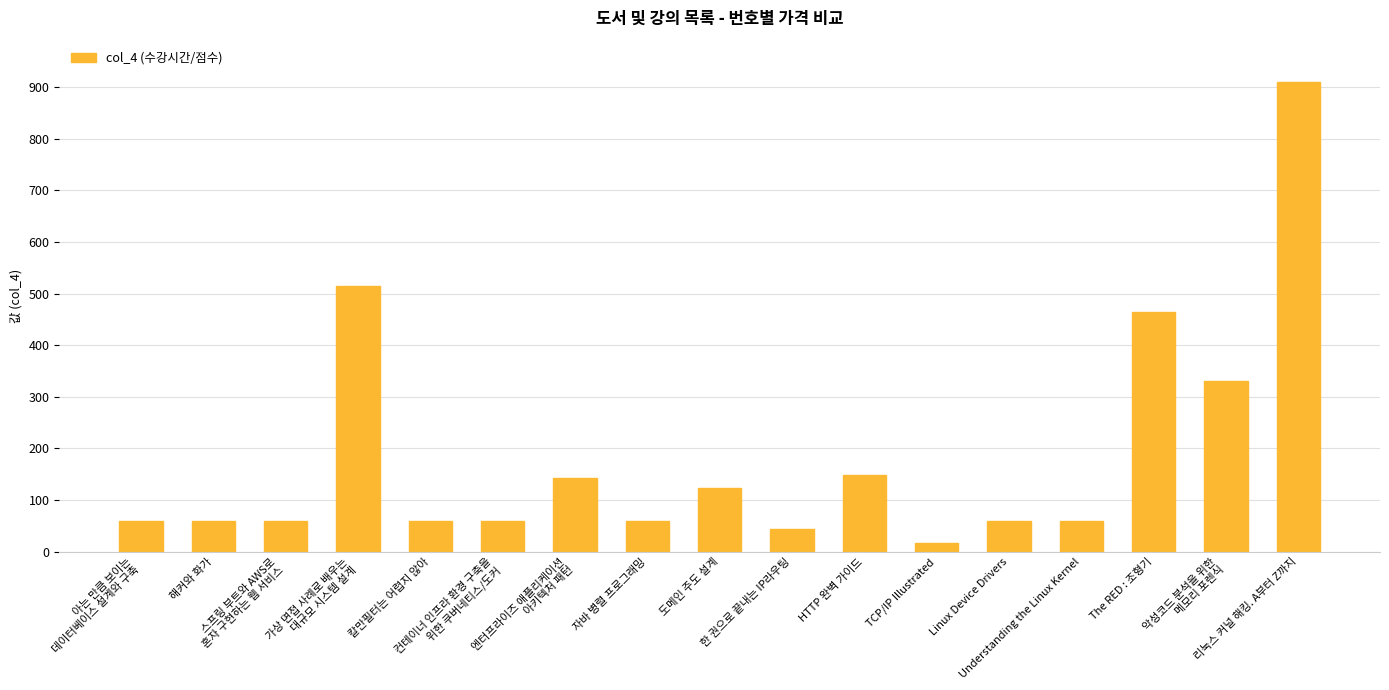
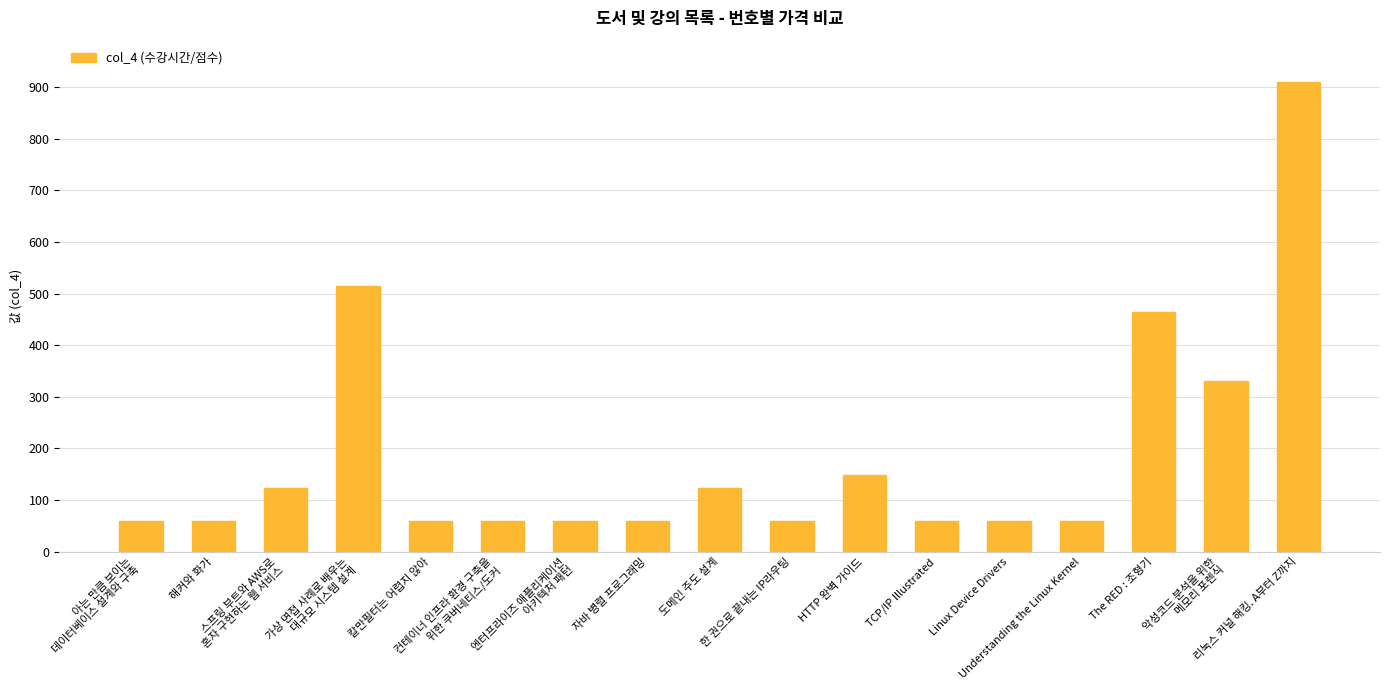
스프링 부트와 AWS로 혼자 구현하는 웹 서비스: 60 -> 120
엔터프라이즈 애플리케이션 아키텍처 패턴: 140 -> 60
한 권으로 끝내는 IP라우팅: 40 -> 60
TCP/IP Illustrated: 20 -> 60
